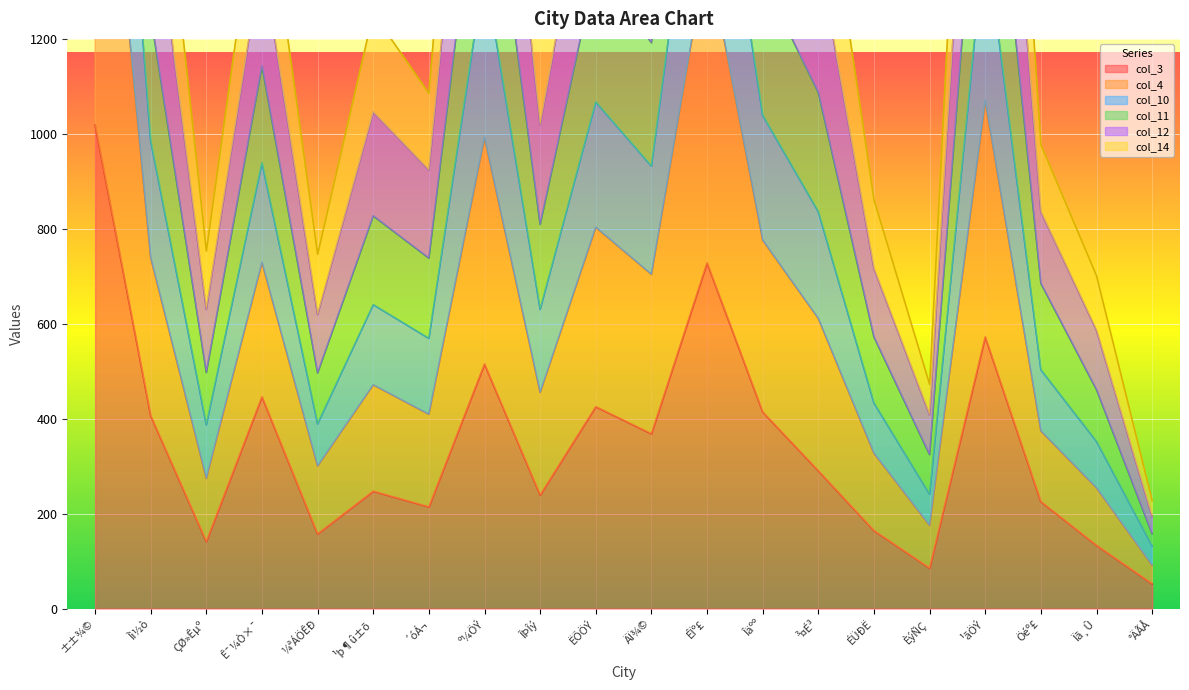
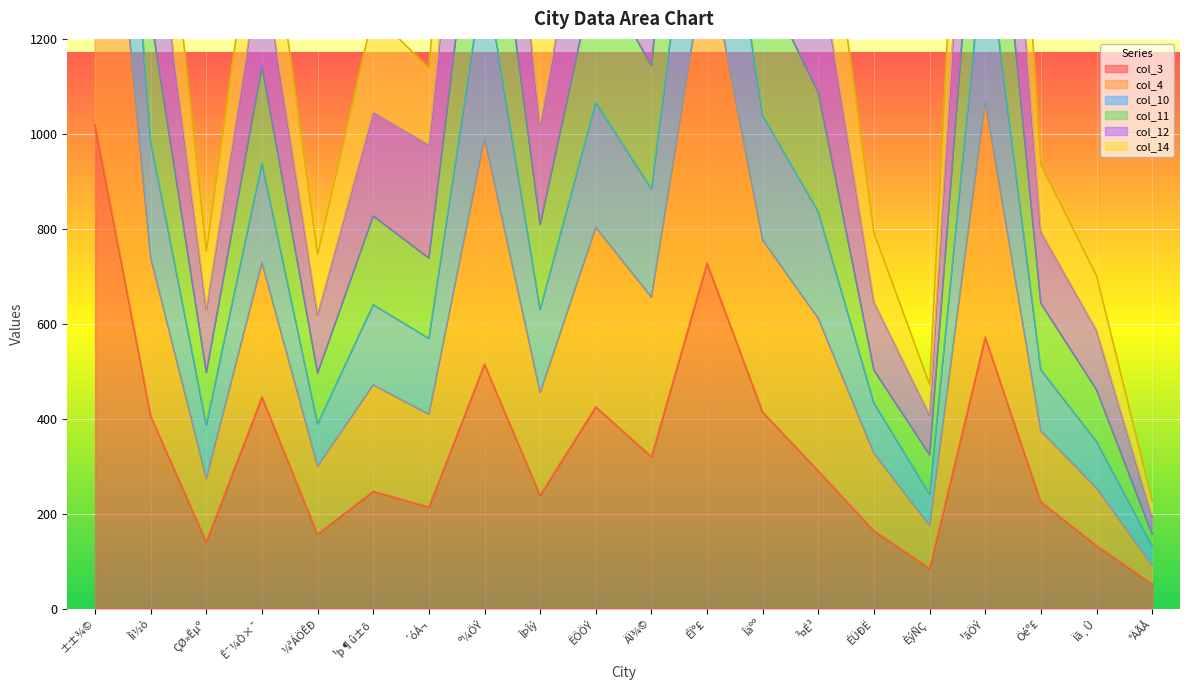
col_12, ´óÁ¬: 190 -> 240
col_3, ÄÏ¾©: 370 -> 320
col_11, ÉÜÐË: 140 -> 70
col_11, Öéº£: 180 -> 140
